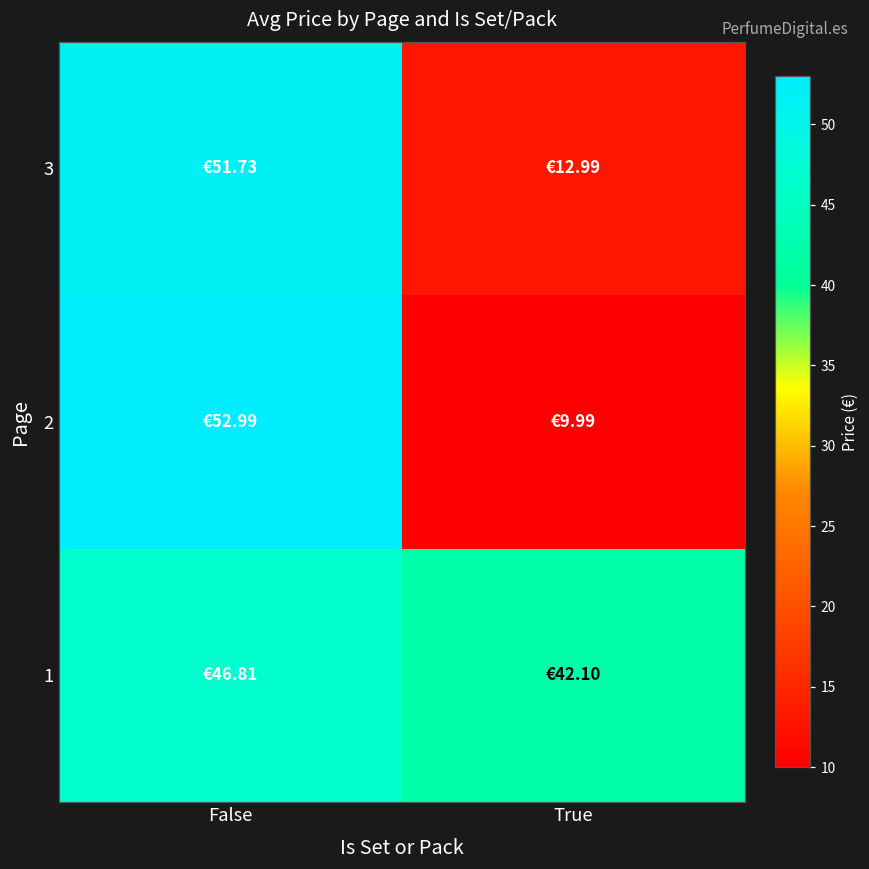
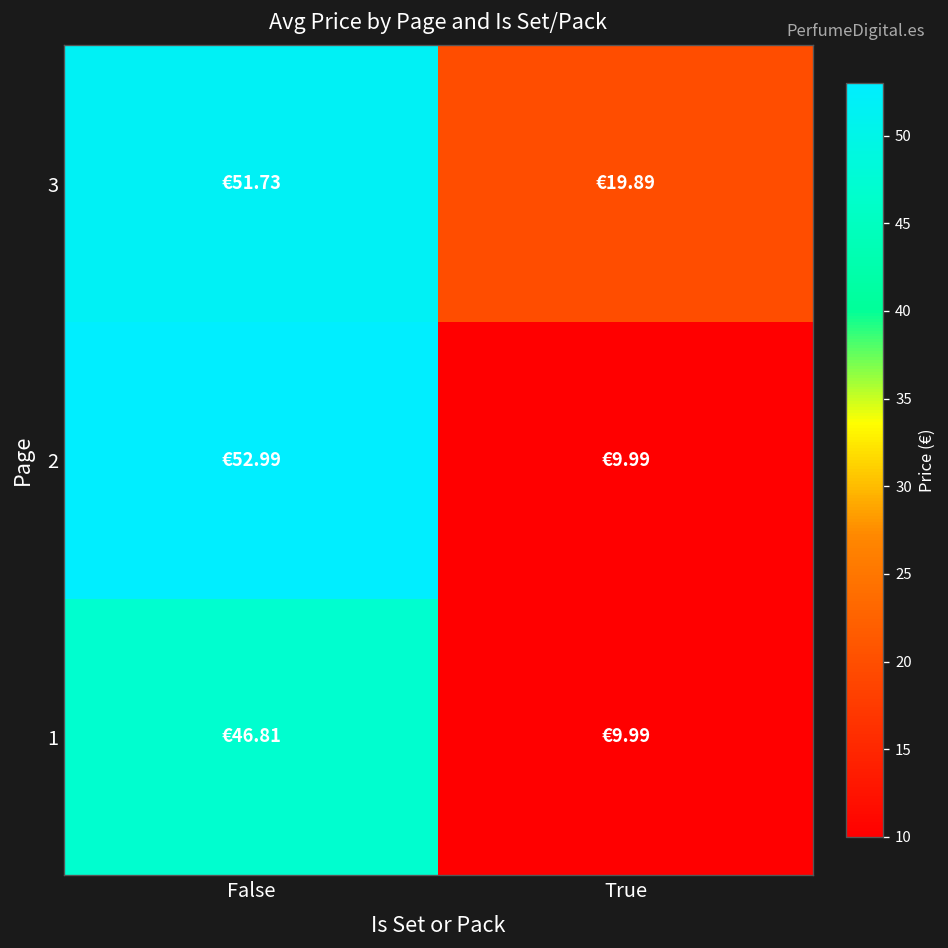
3, True: €12.99 -> €19.89
1, True: €42.10 -> €9.99
